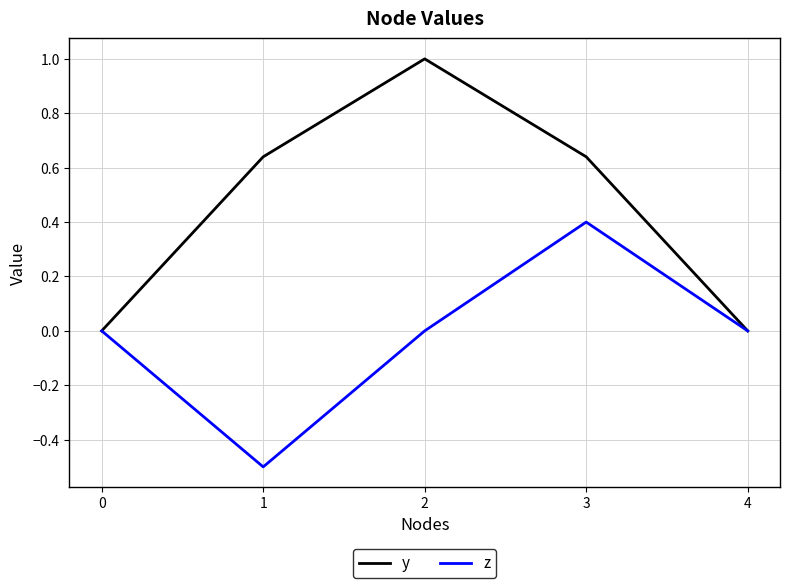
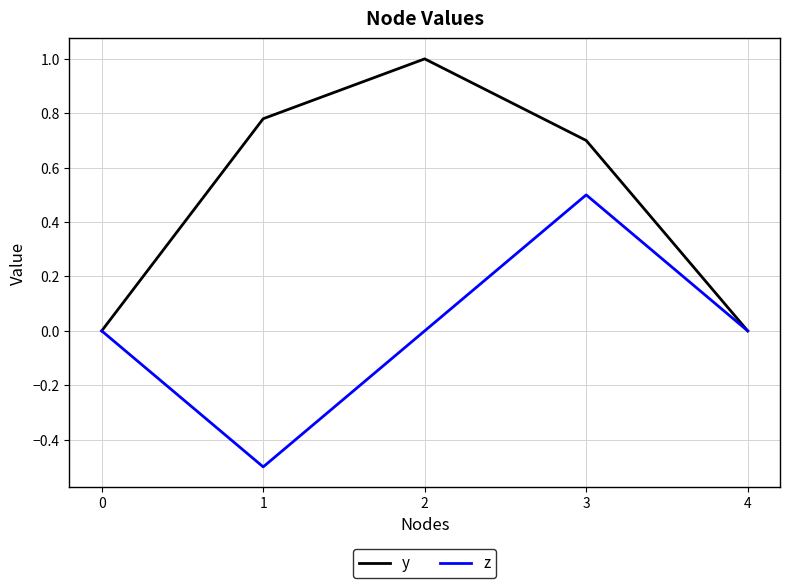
y, 1: 0.64 -> 0.78
y, 3: 0.64 -> 0.70
z, 3: 0.4 -> 0.5
